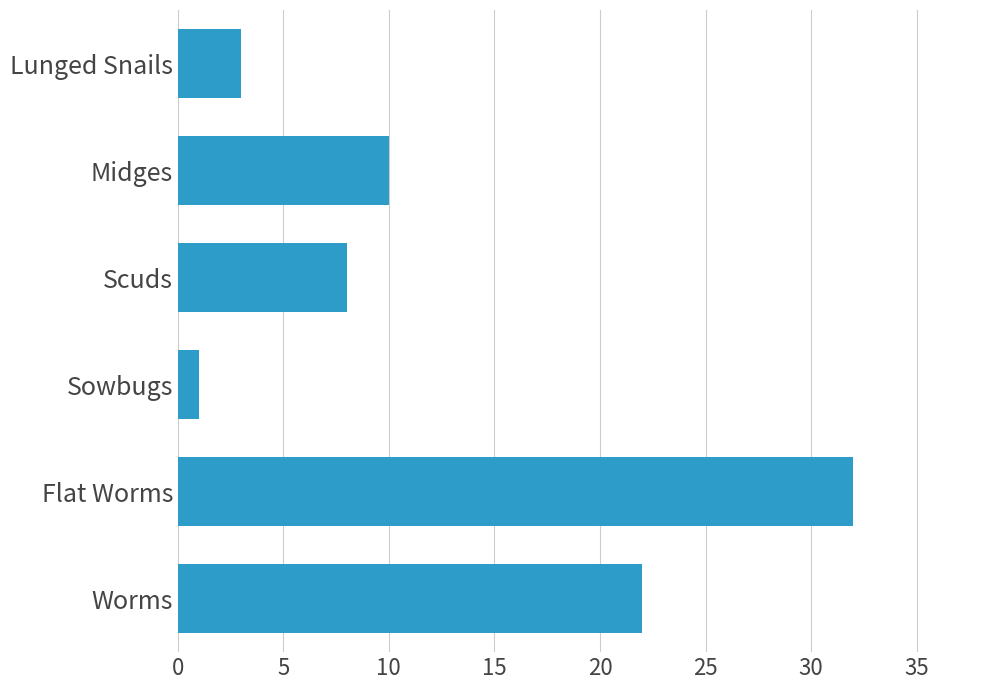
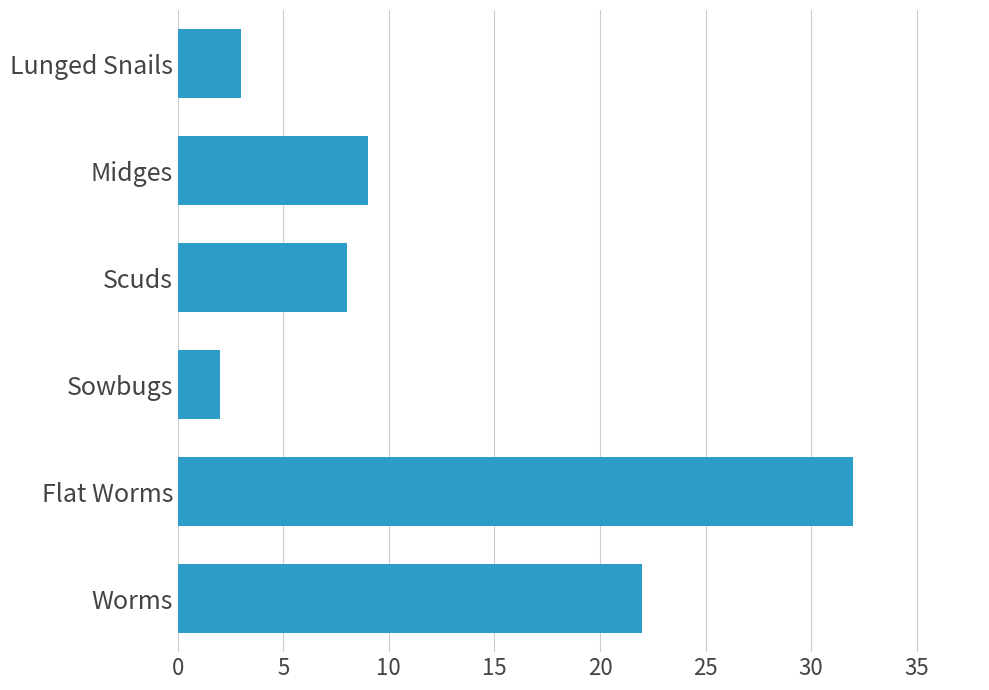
Midges: 10 -> 9
Sowbugs: 1 -> 2
